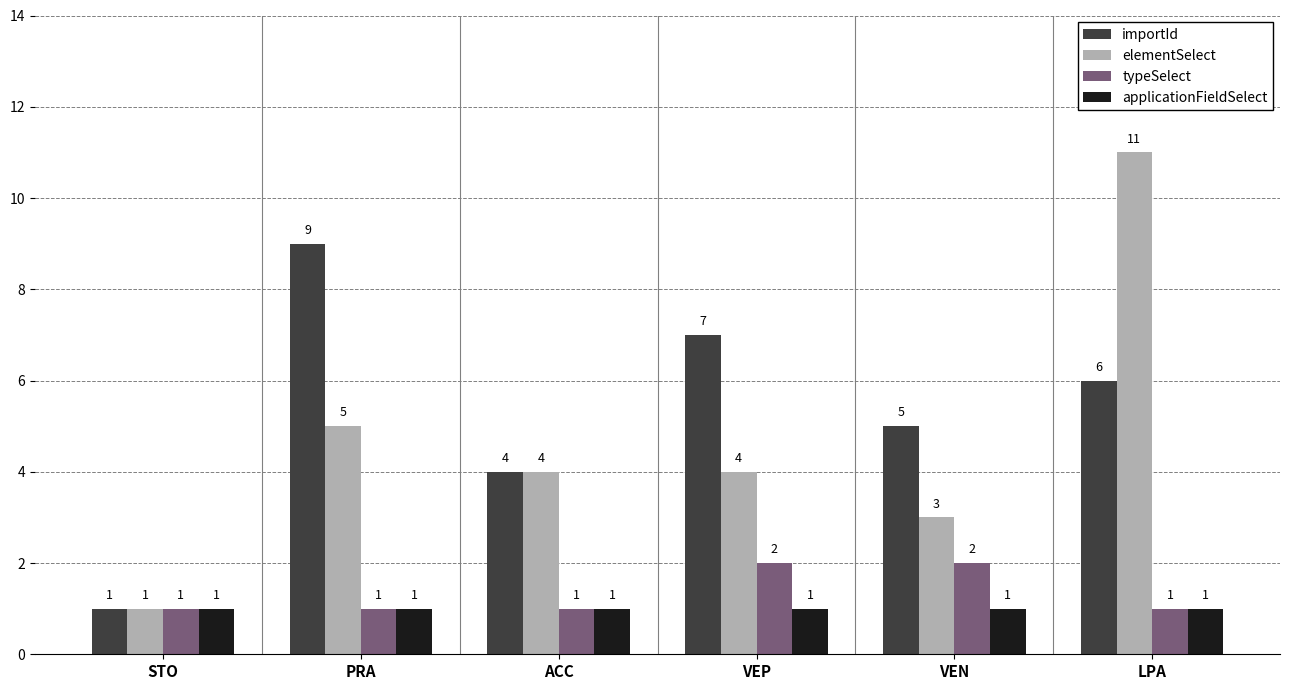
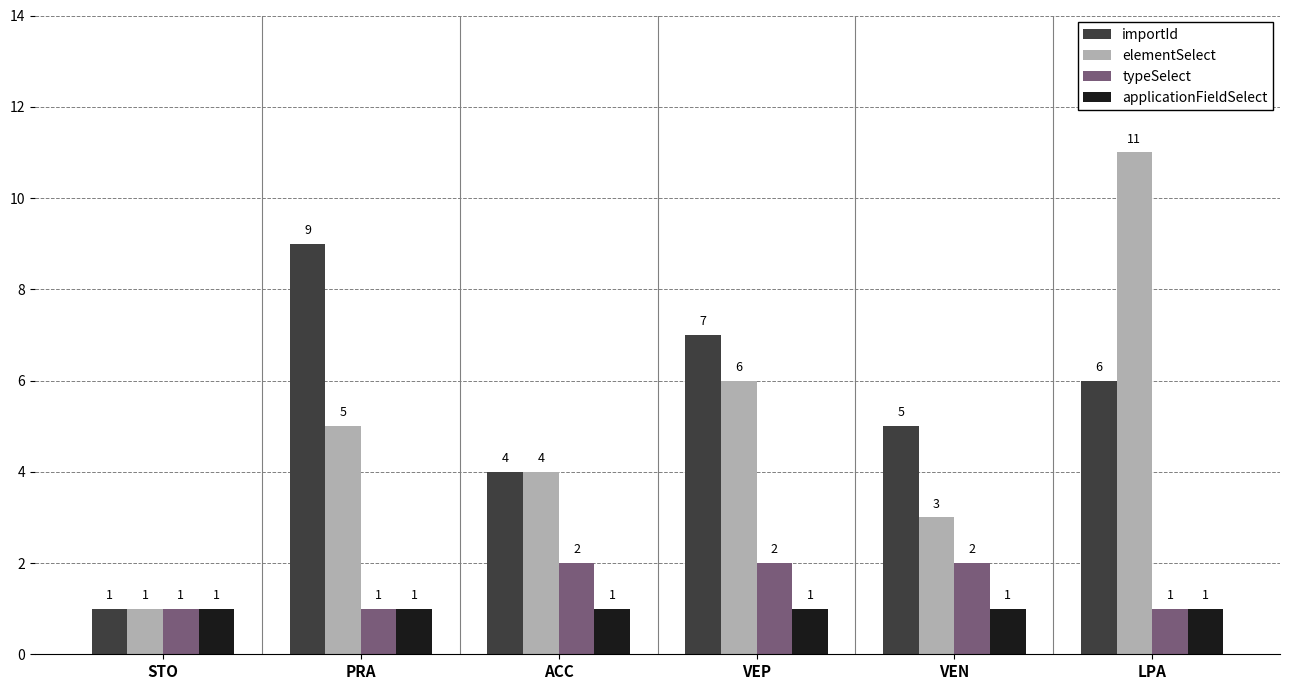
typeSelect, ACC: 1 -> 2
elementSelect, VEP: 4 -> 6
